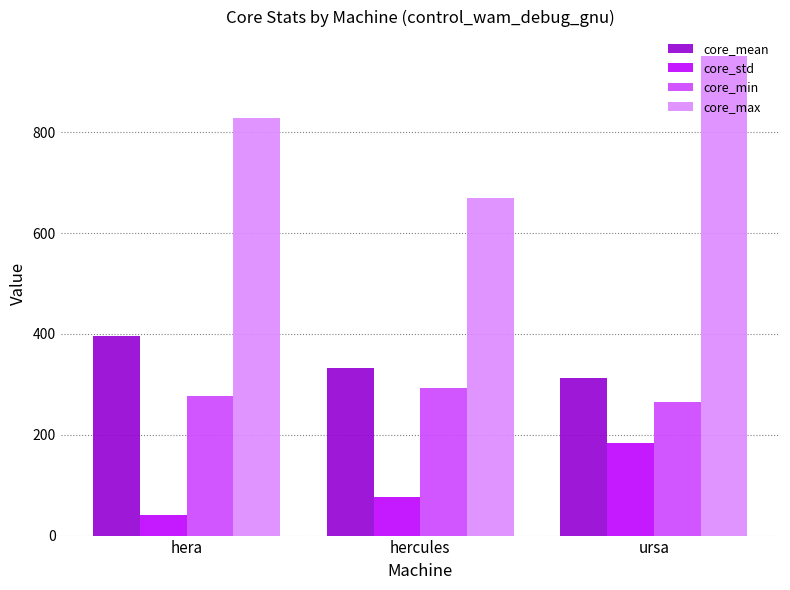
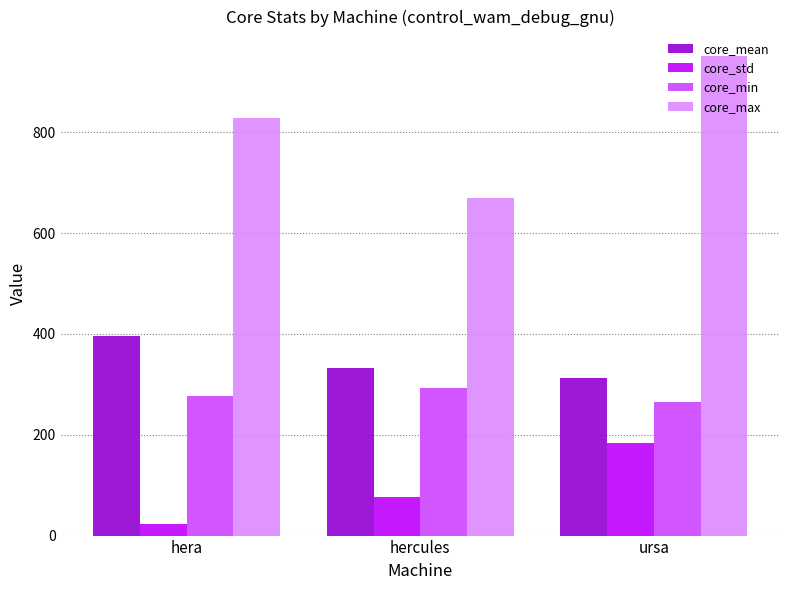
core_std, hera: 40 -> 20
